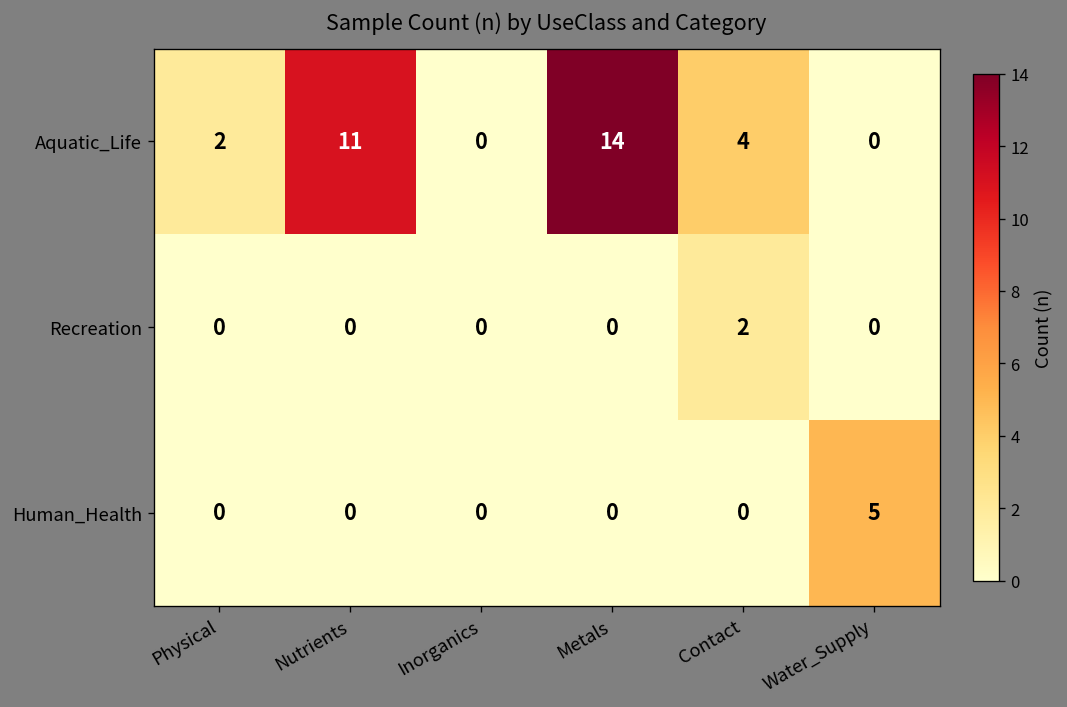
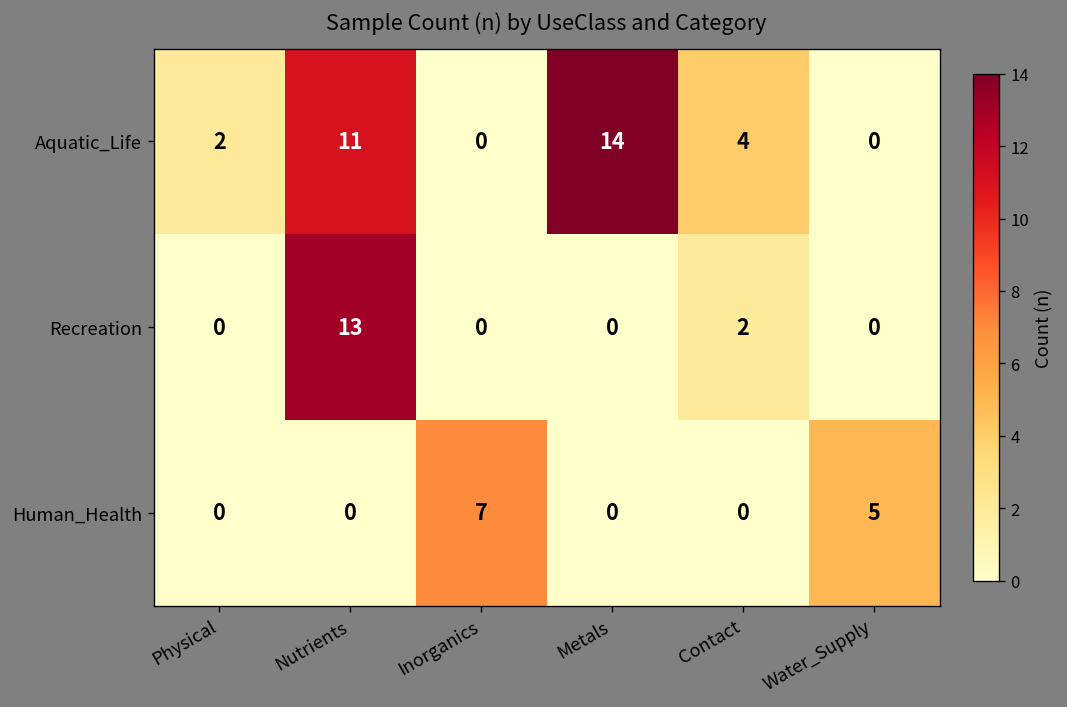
Recreation, Nutrients: 0 -> 13
Human_Health, Inorganics: 0 -> 7
